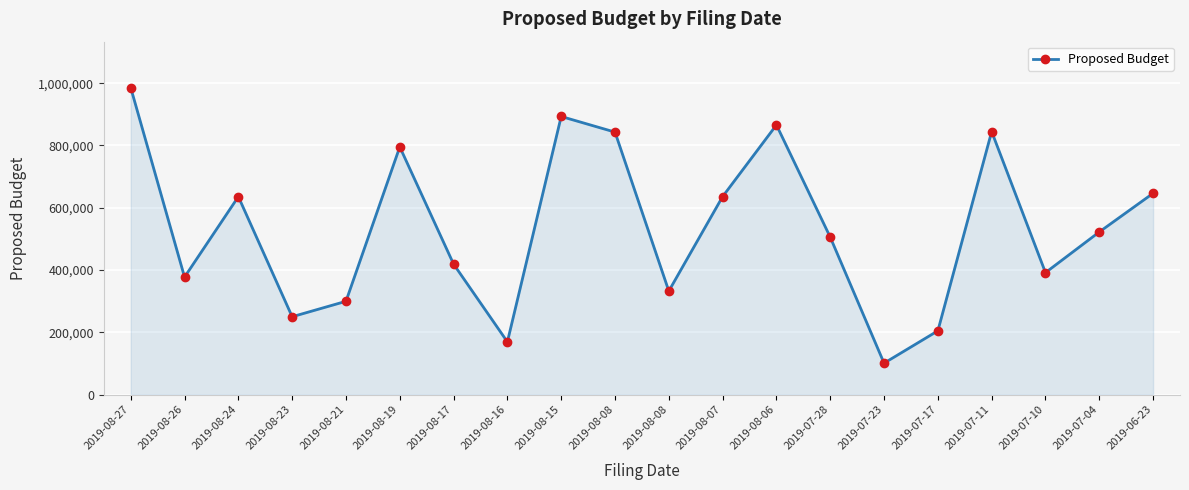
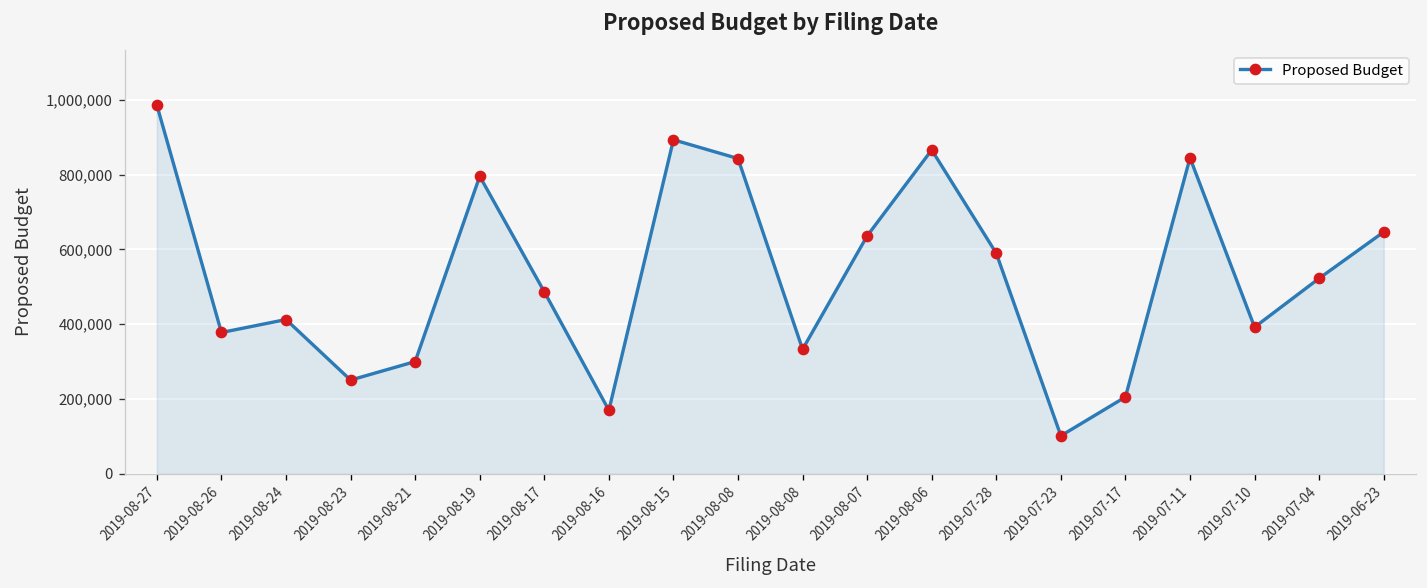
2019-08-24: 640,000 -> 410,000
2019-08-17: 420,000 -> 490,000
2019-07-28: 510,000 -> 590,000
